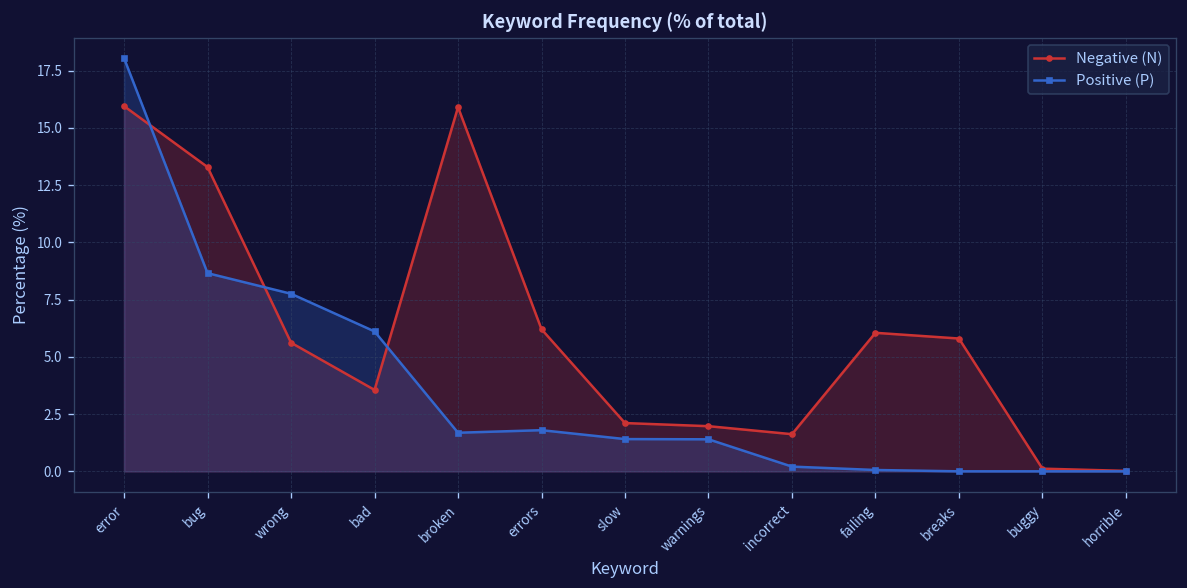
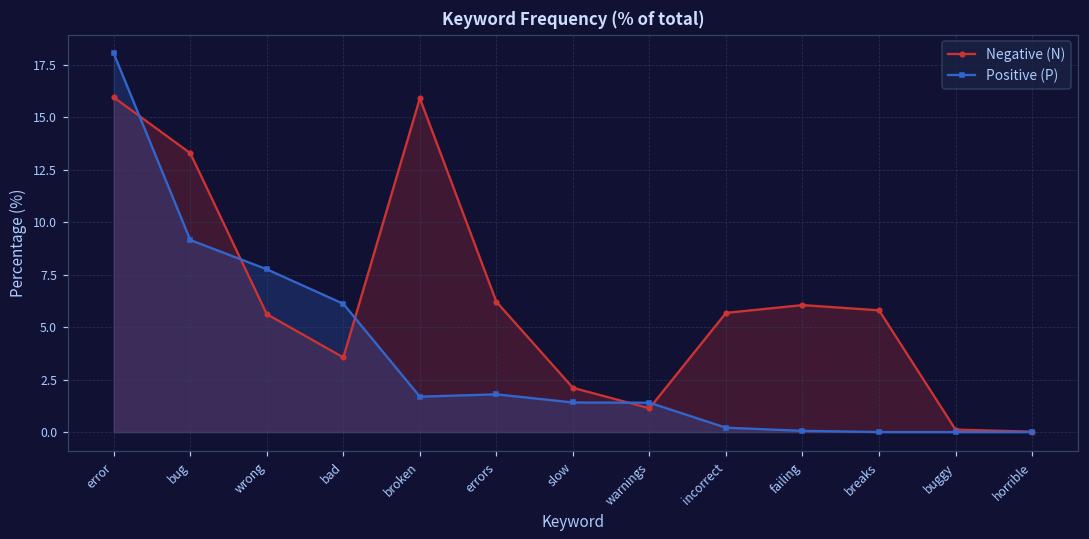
Positive (P), bug: 8.7 -> 9.1
Negative (N), warnings: 2.0 -> 1.1
Negative (N), incorrect: 1.6 -> 5.7
